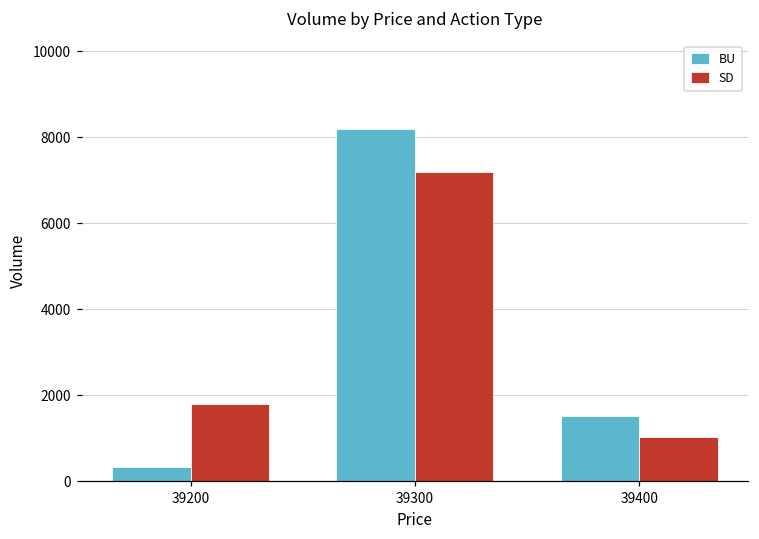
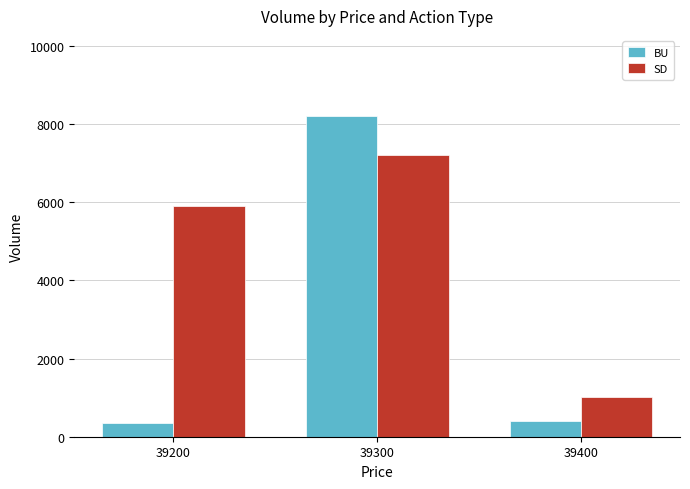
SD, 39200: 1800 -> 5900
BU, 39400: 1500 -> 400
